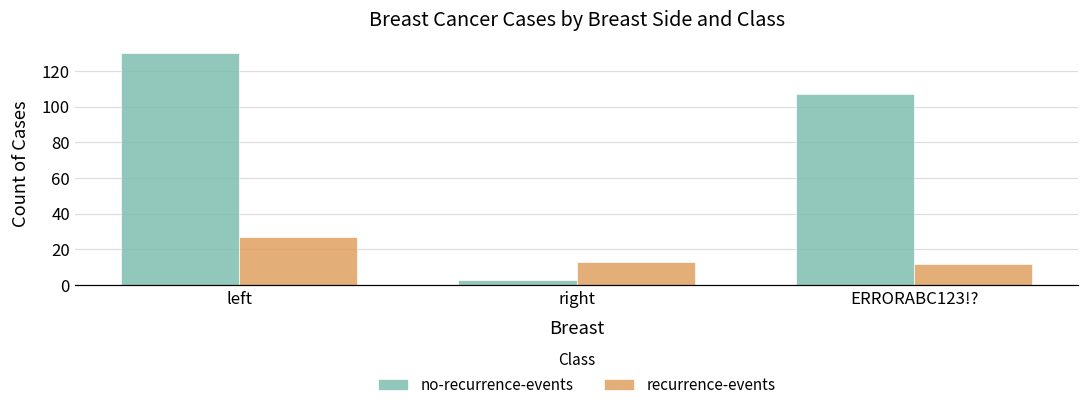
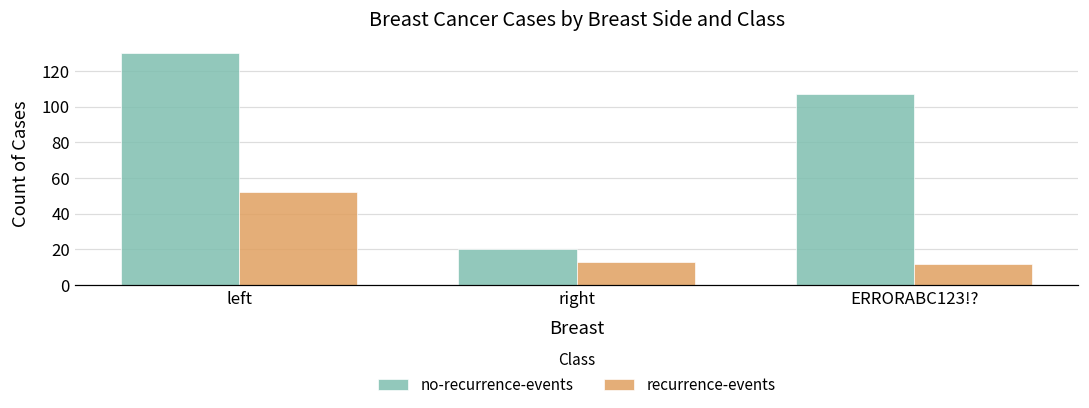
recurrence-events, left: 27 -> 52
no-recurrence-events, right: 3 -> 20
